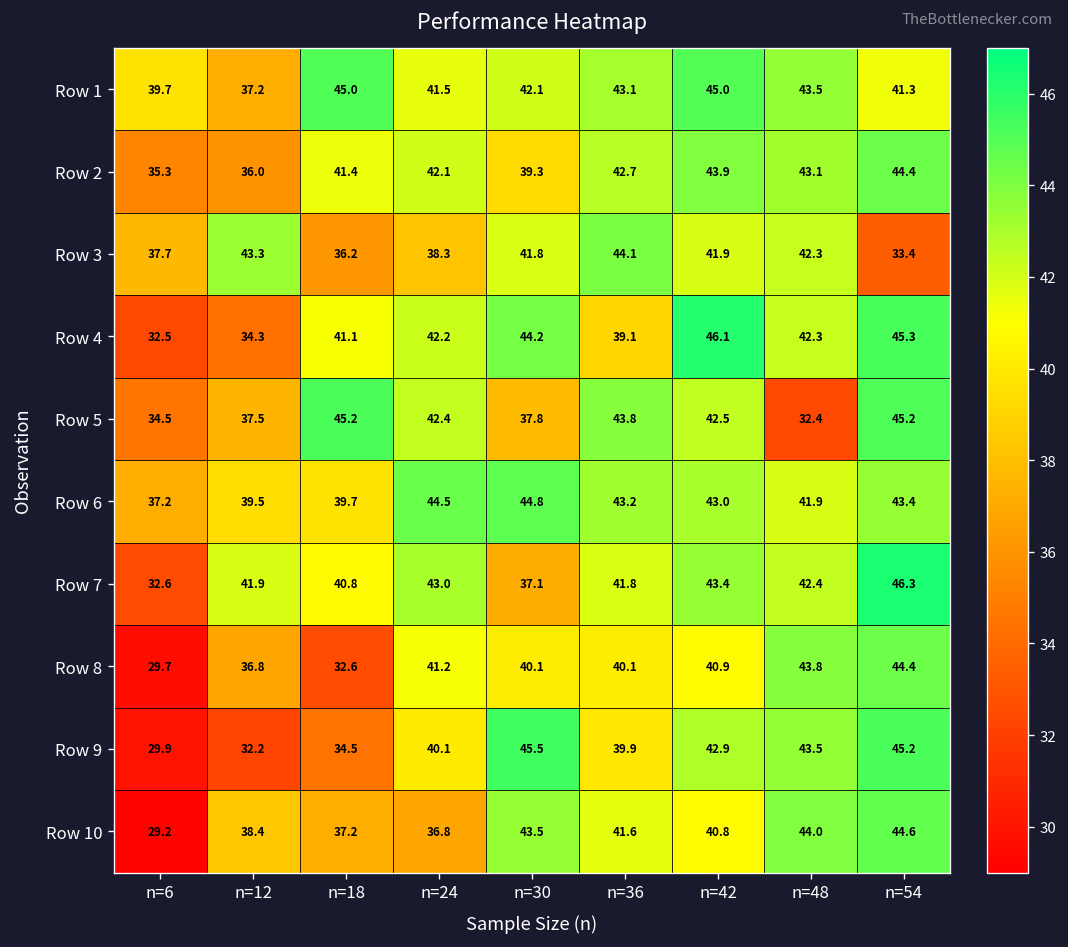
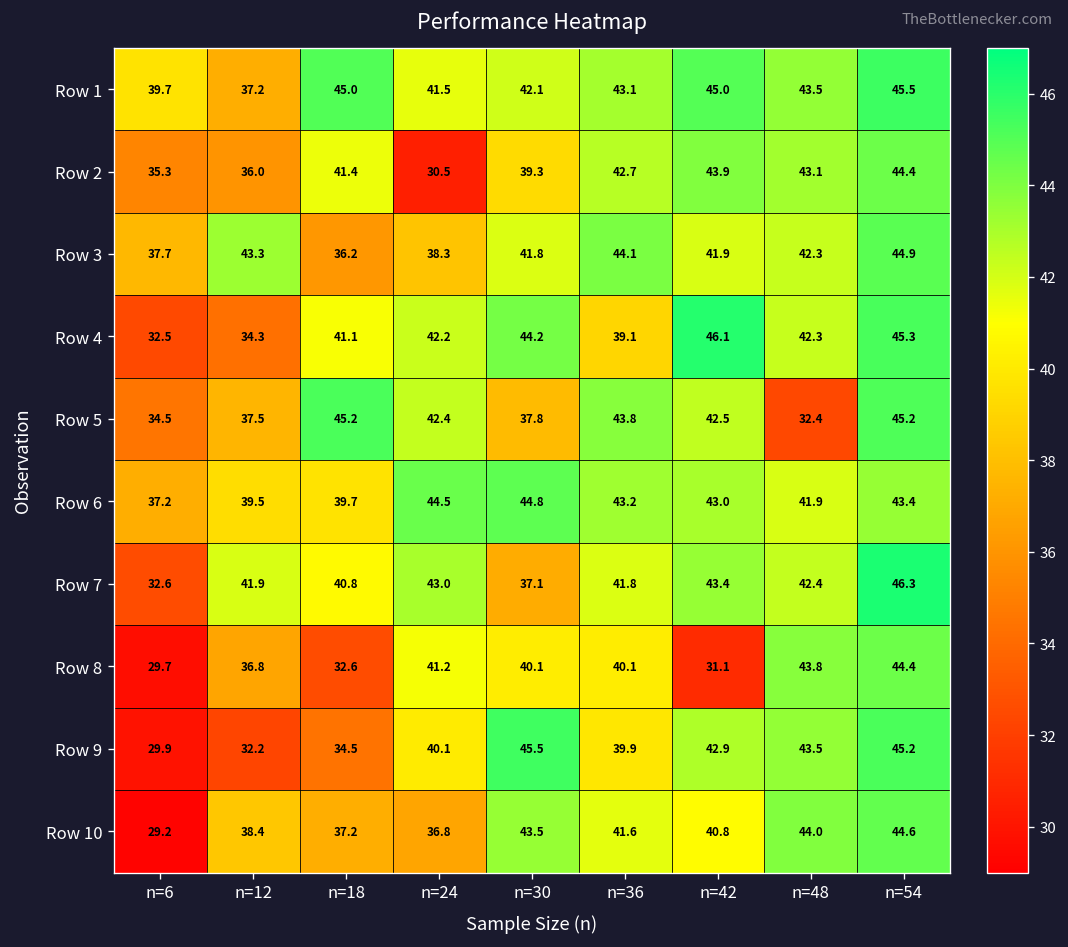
Row 1, n=54: 41.3 -> 45.5
Row 2, n=24: 42.1 -> 30.5
Row 3, n=54: 33.4 -> 44.9
Row 8, n=42: 40.9 -> 31.1
